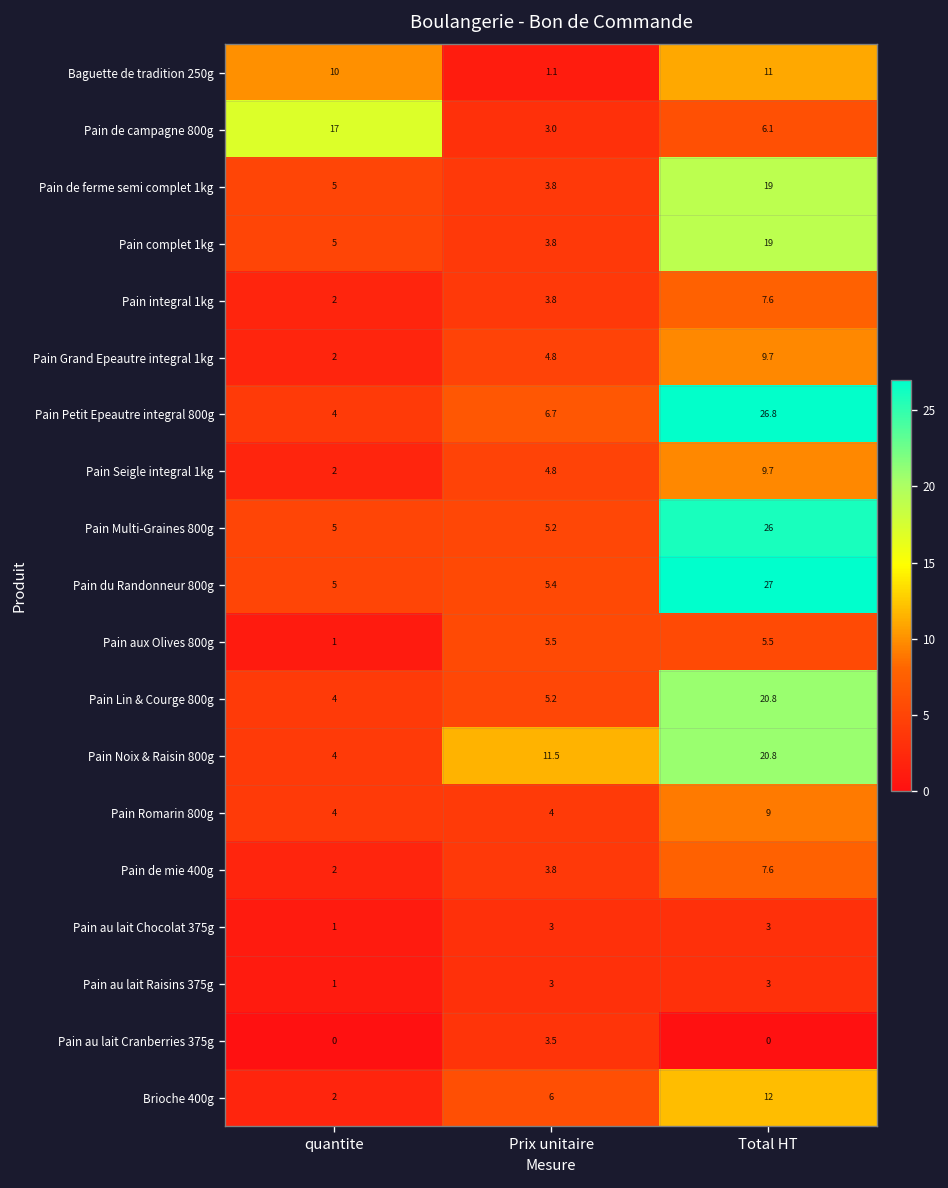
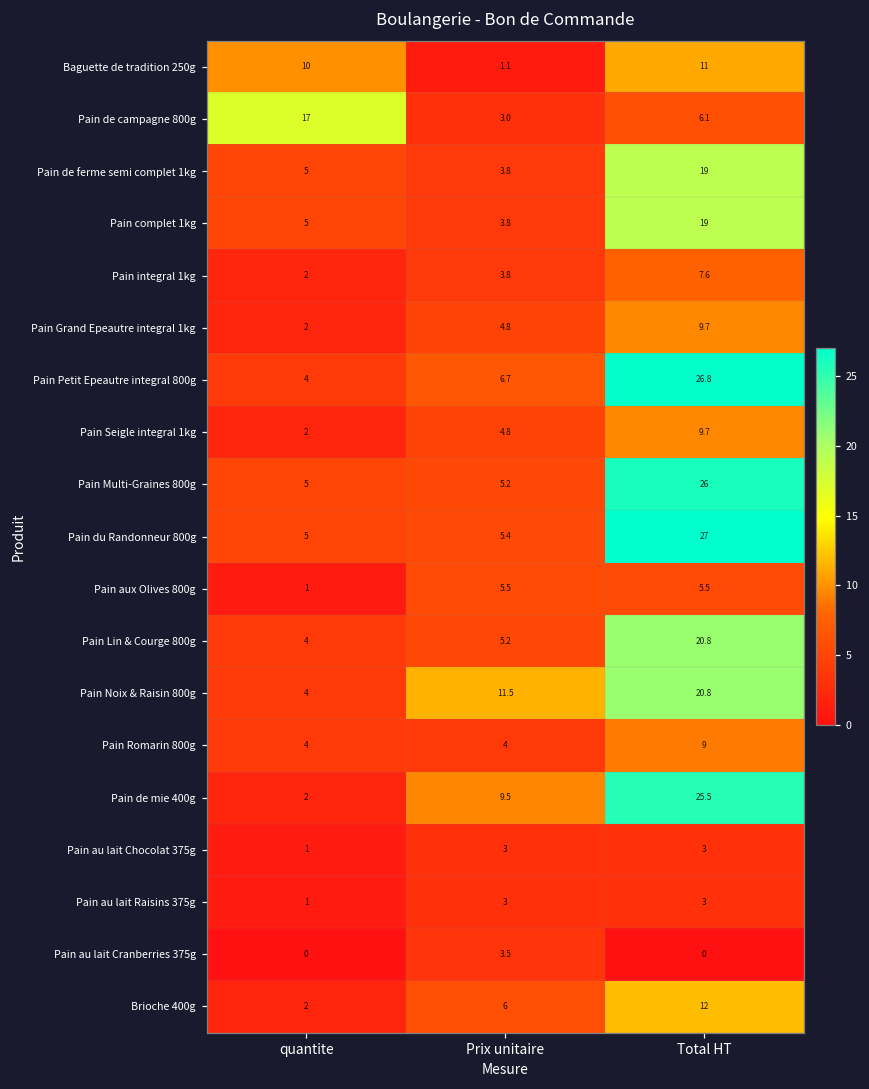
Pain de mie 400g, Prix unitaire: 3.8 -> 9.5
Pain de mie 400g, Total HT: 7.6 -> 25.5
